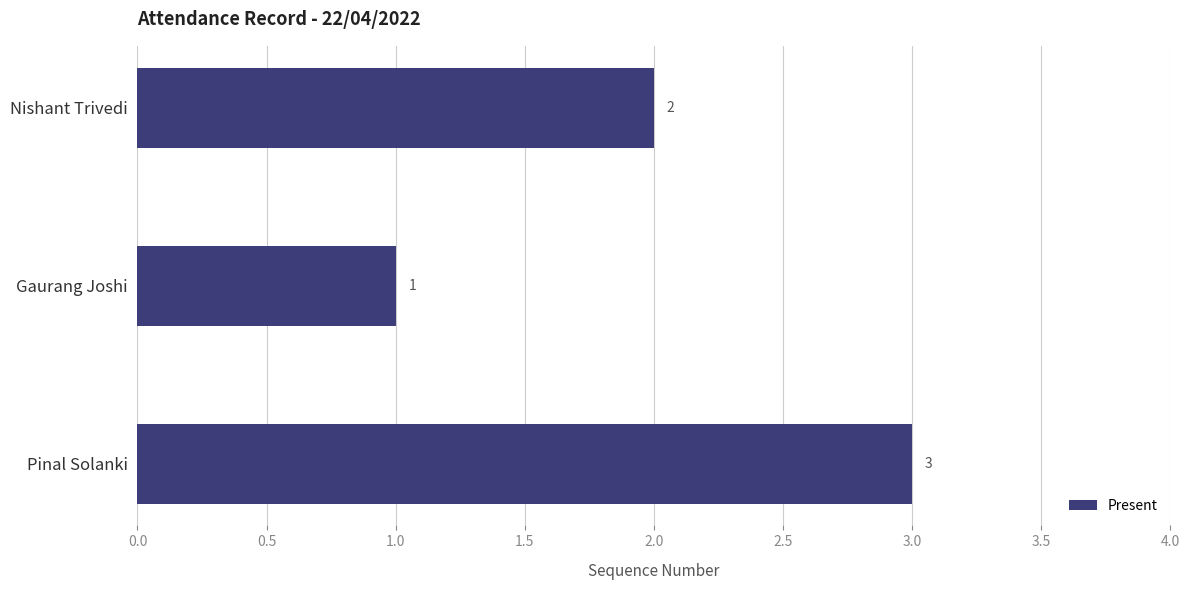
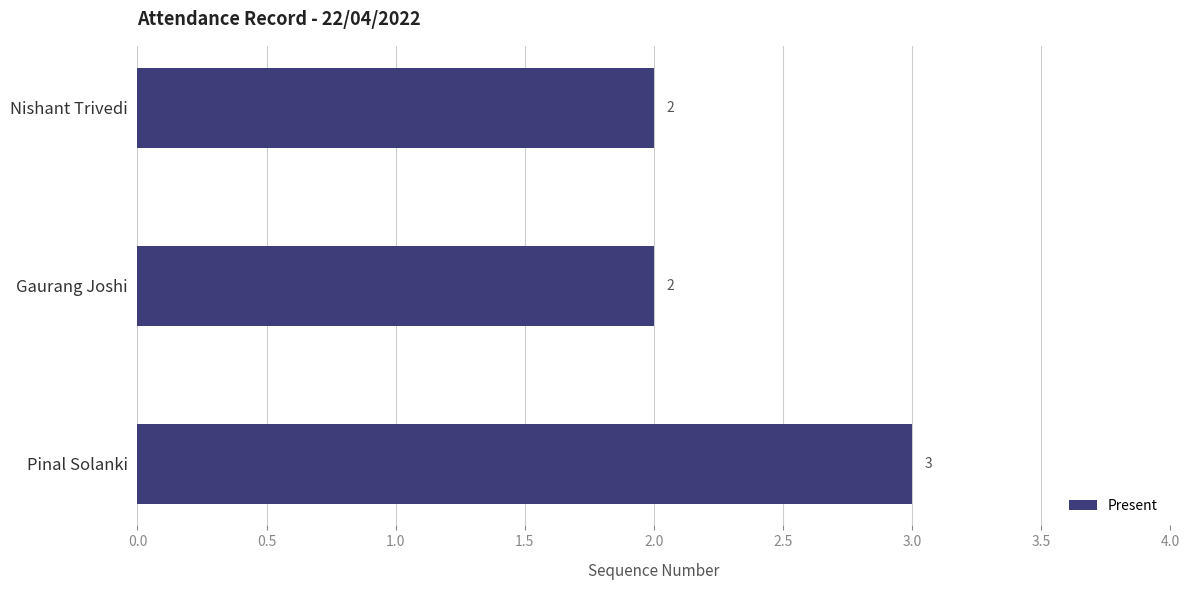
Gaurang Joshi: 1 -> 2
